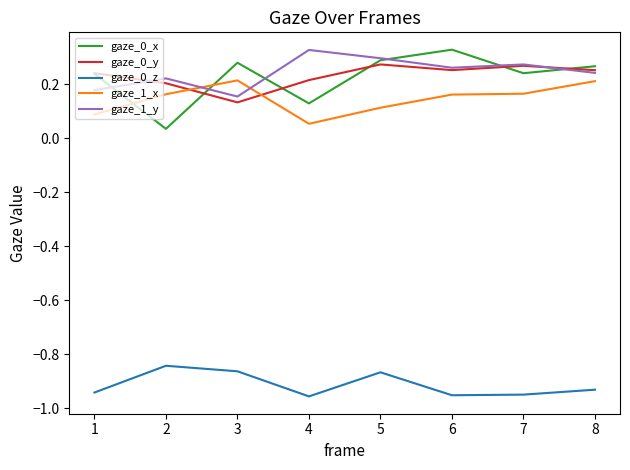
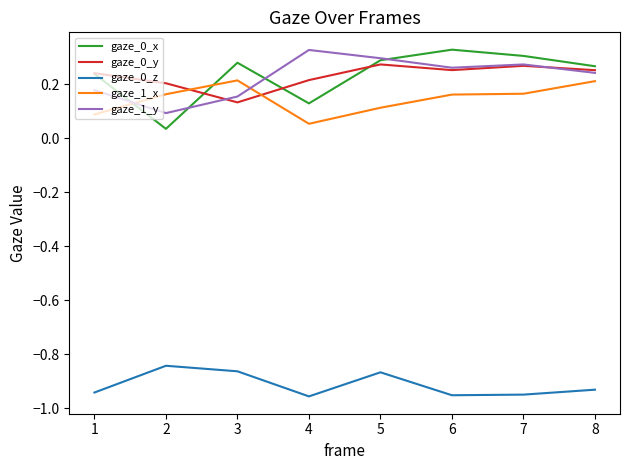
gaze_1_y, 2: 0.22 -> 0.09
gaze_0_x, 7: 0.24 -> 0.30
